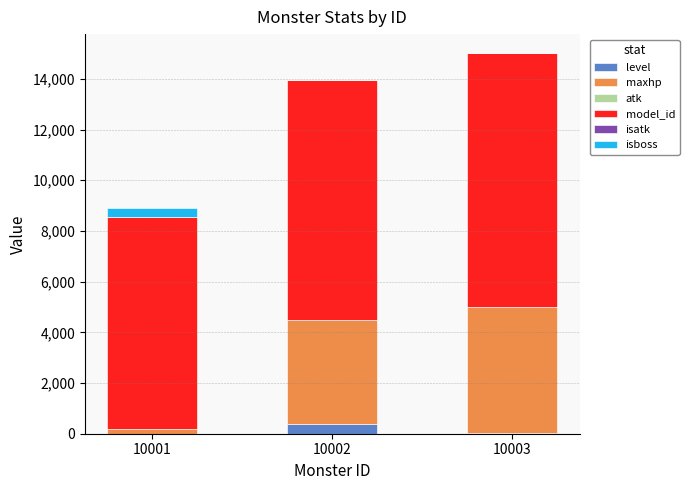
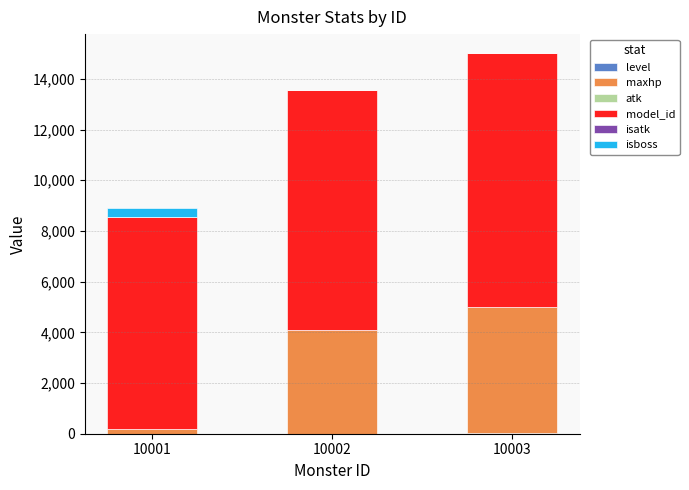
level, 10002: 400 -> 0
